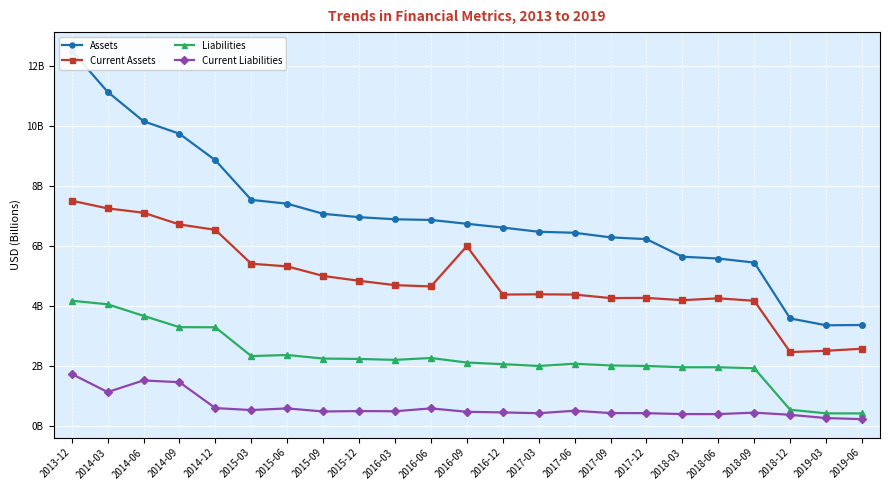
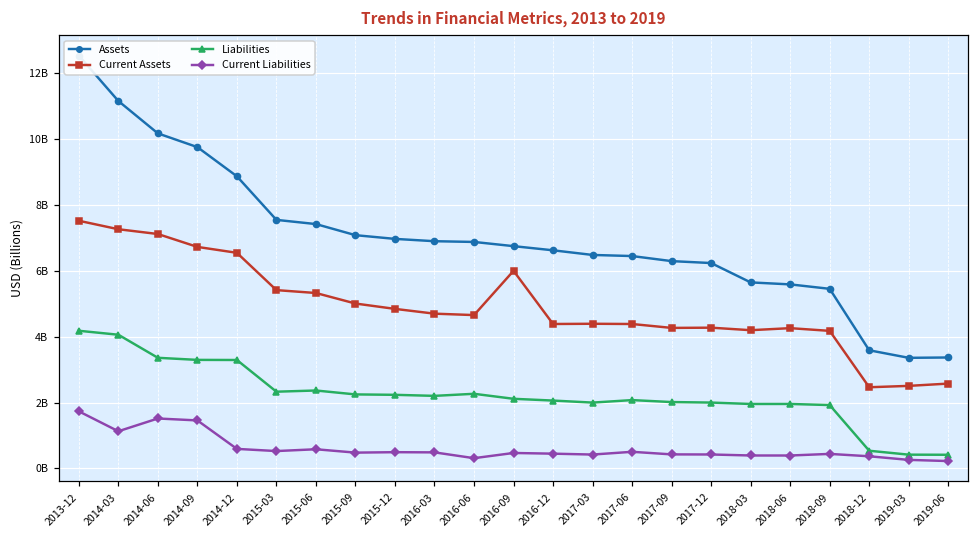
Liabilities, 2014-06: 3700000000 -> 3400000000
Current Liabilities, 2016-06: 600000000 -> 300000000
